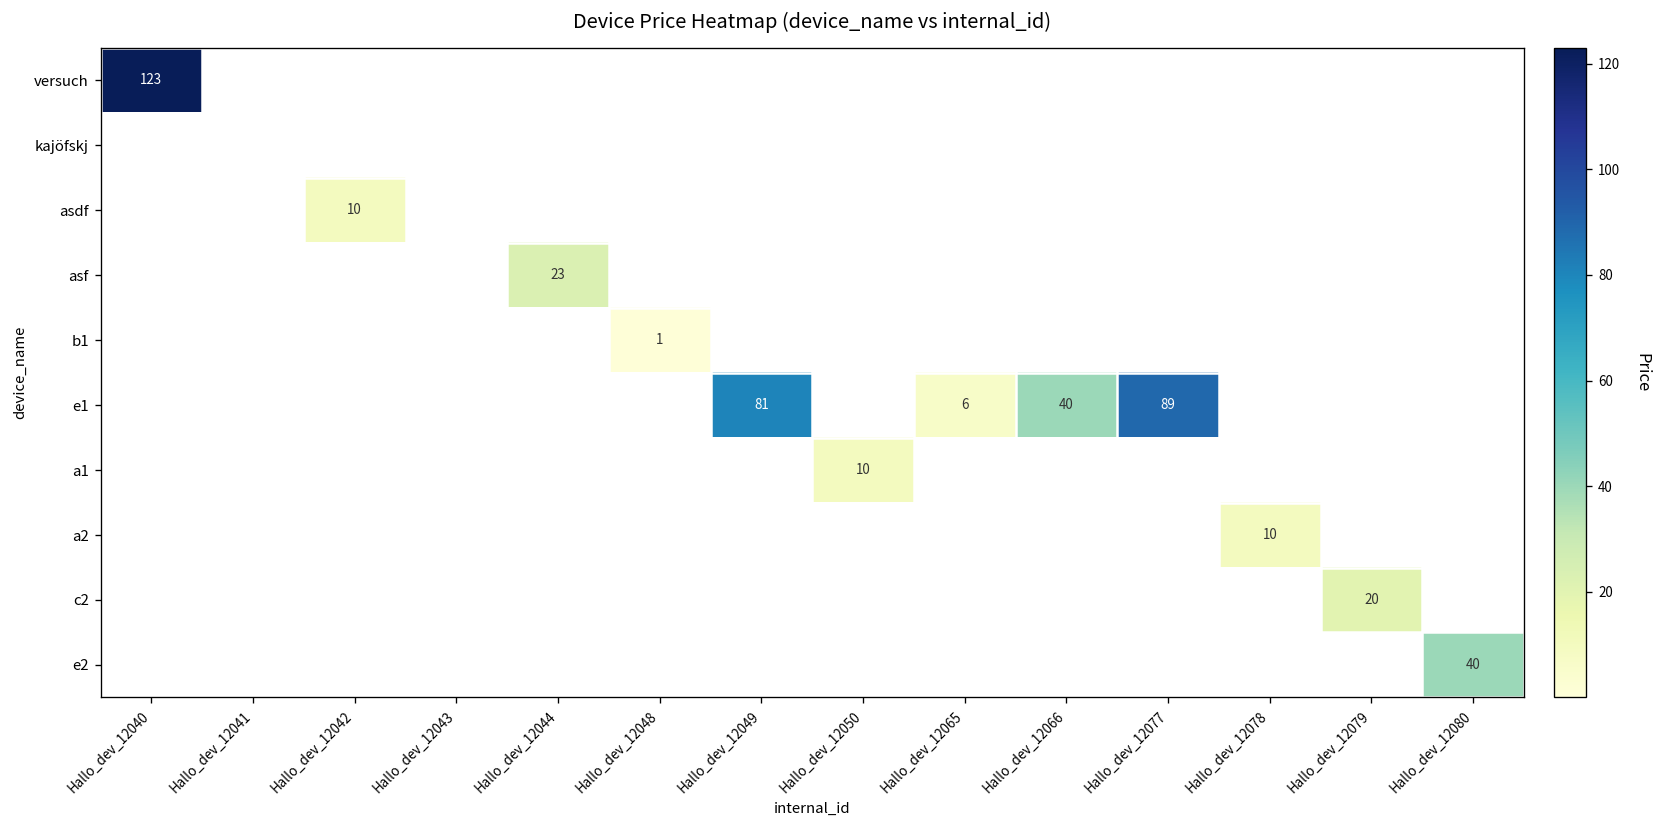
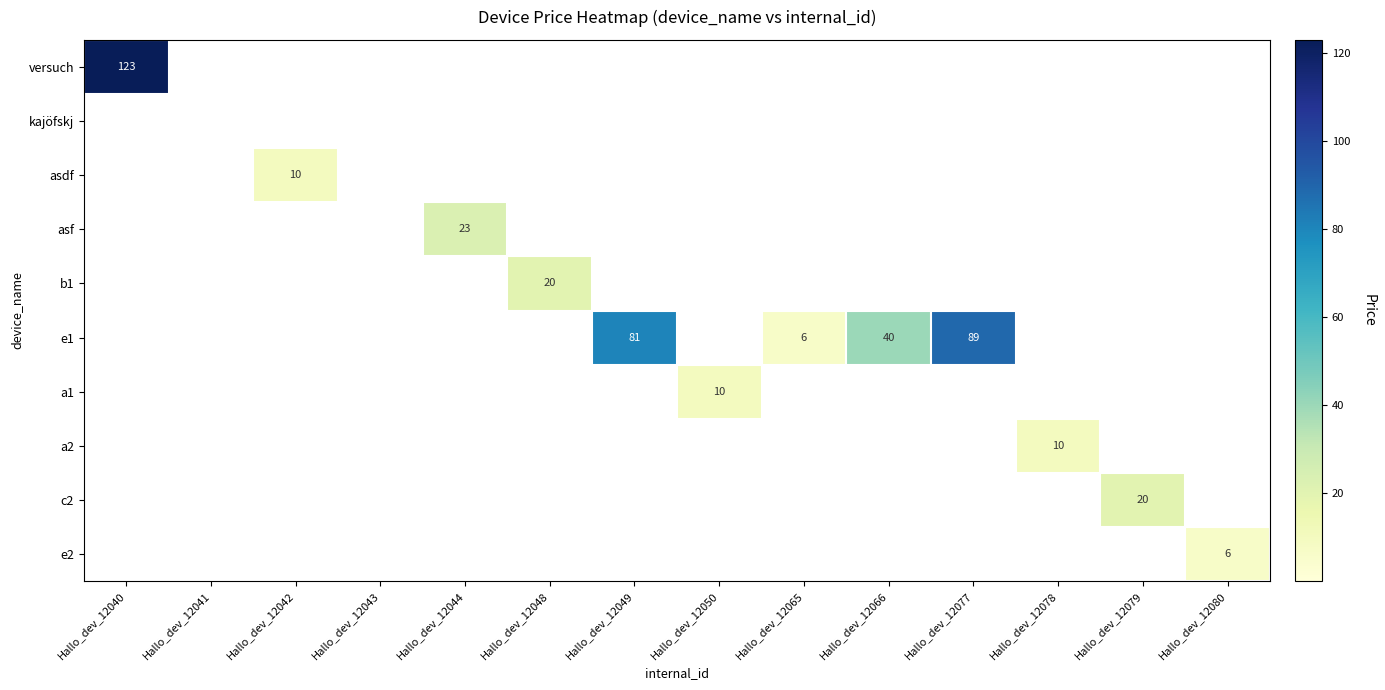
b1, Hallo_dev_12048: 1 -> 20
e2, Hallo_dev_12080: 40 -> 6
